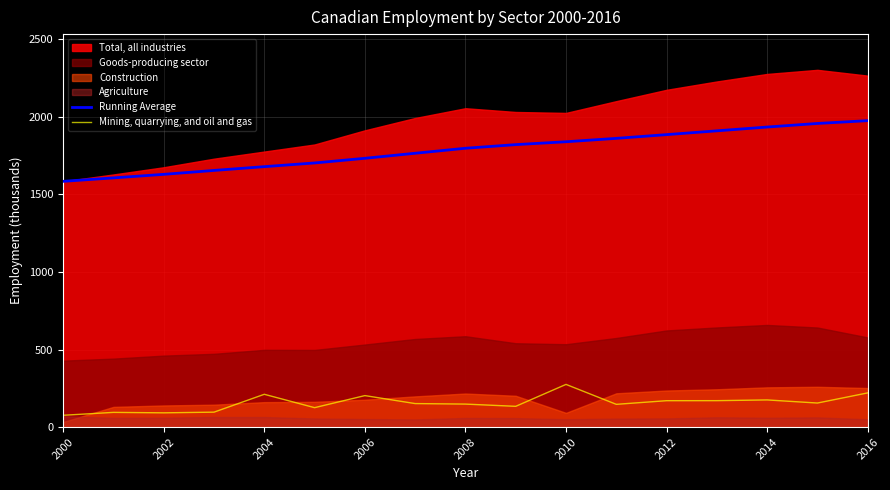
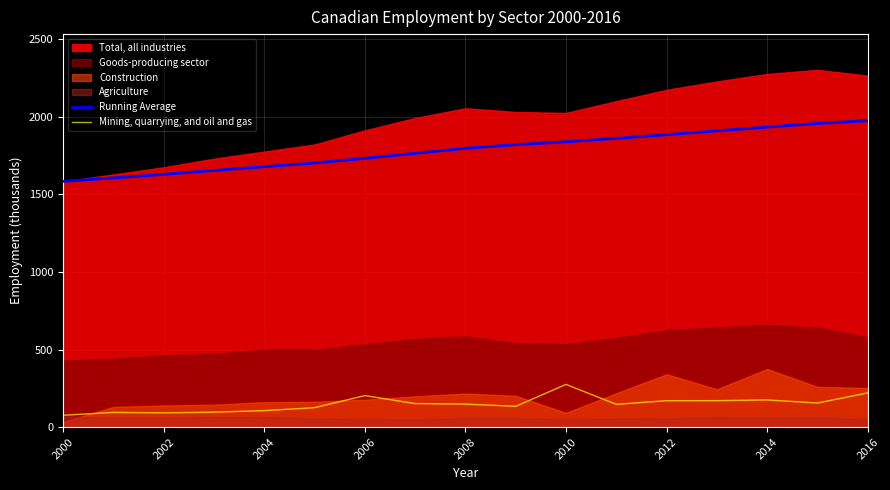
Mining, quarrying, and oil and gas, 2004: 210 -> 110
Construction, 2012: 240 -> 340
Construction, 2014: 260 -> 370
